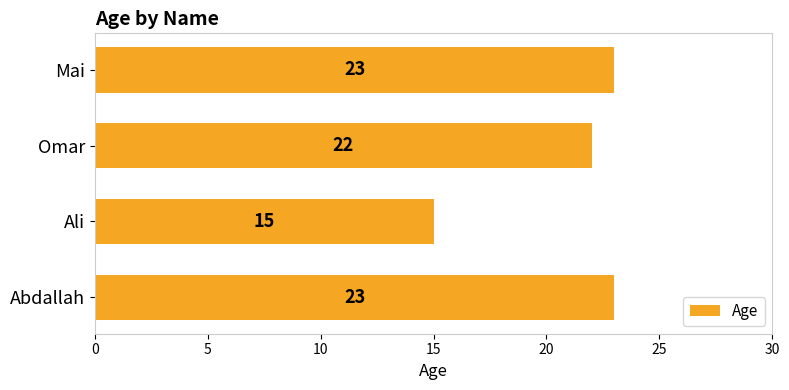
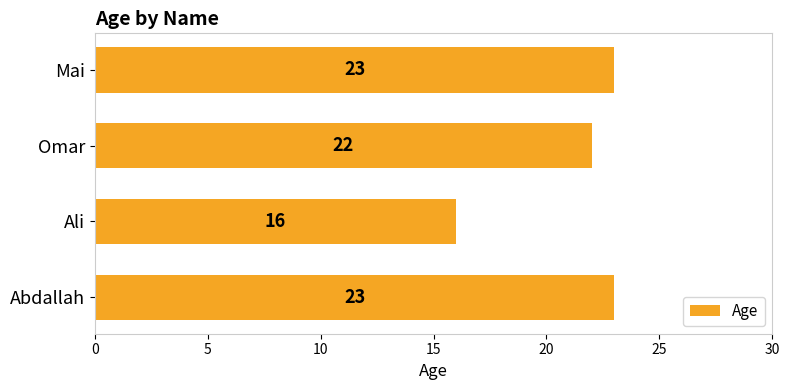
Ali: 15 -> 16
